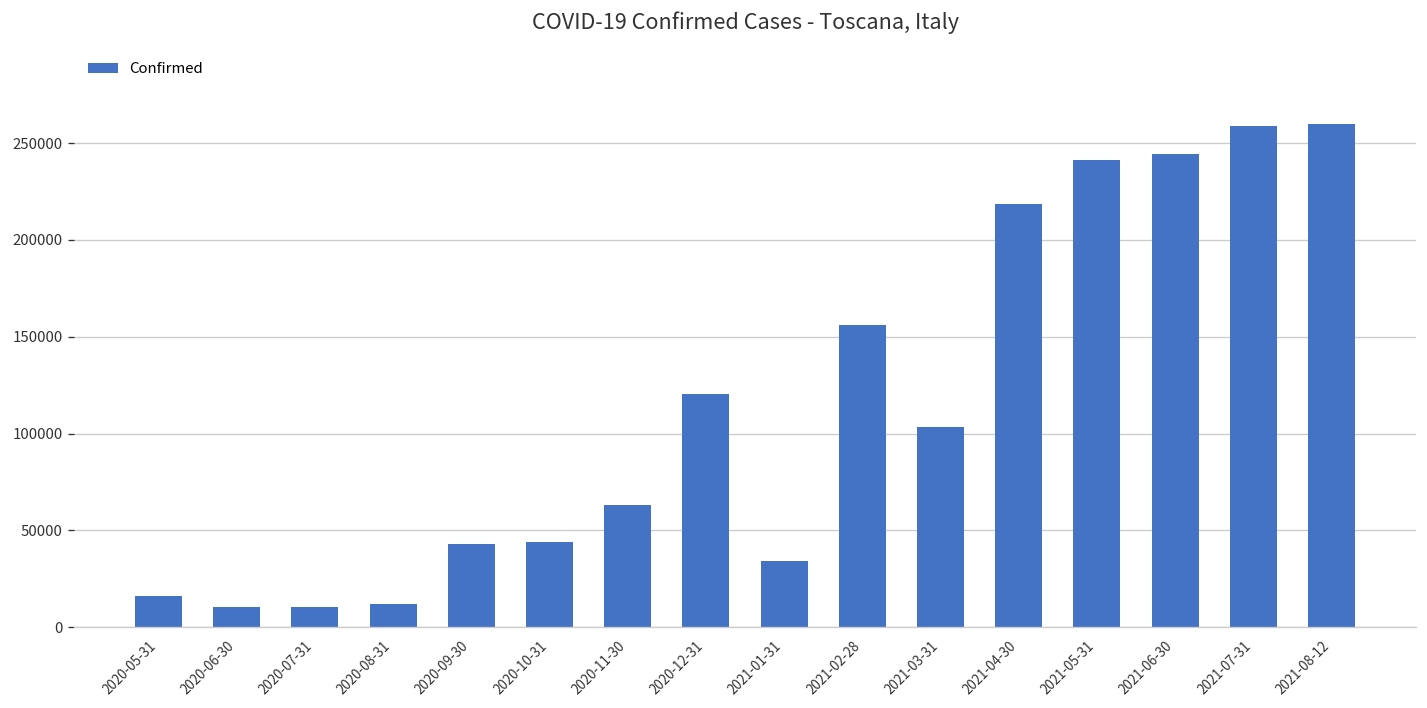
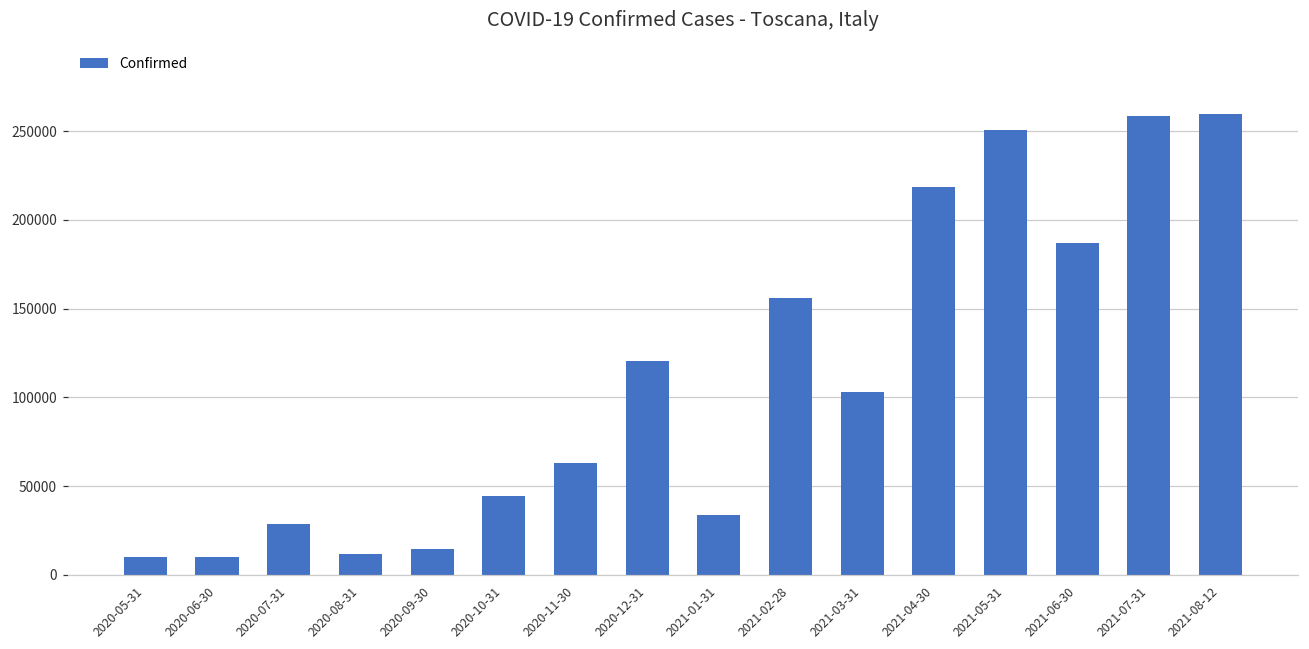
2020-05-31: 16000 -> 10000
2020-07-31: 10000 -> 29000
2020-09-30: 43000 -> 15000
2021-05-31: 241000 -> 251000
2021-06-30: 244000 -> 187000
